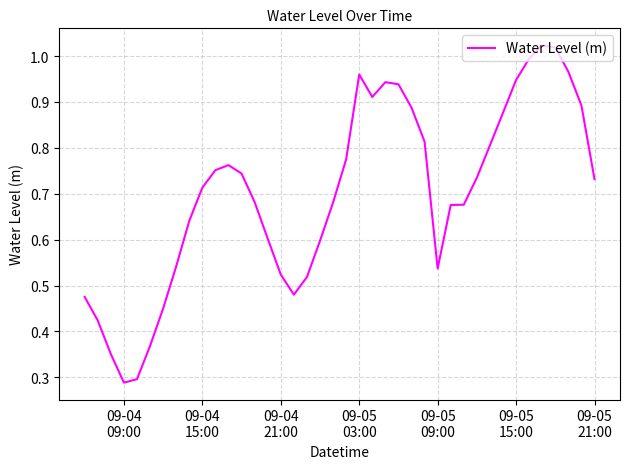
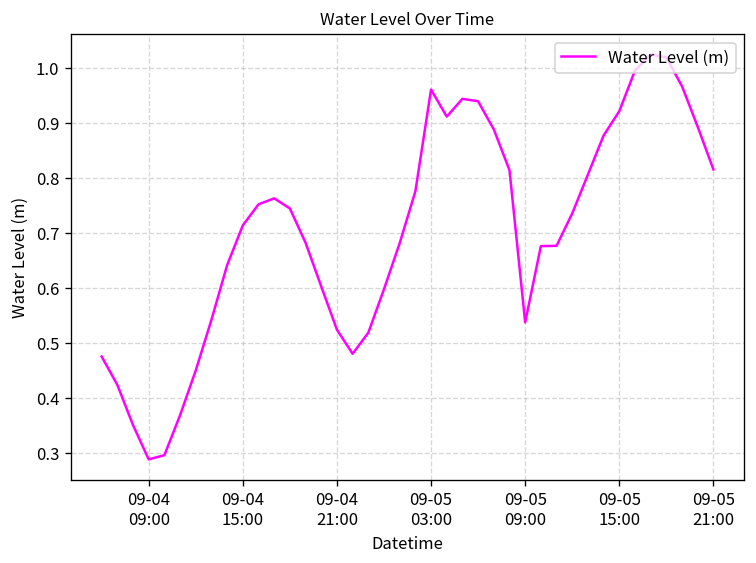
09-05 15:00: 0.95 -> 0.92
09-05 21:00: 0.73 -> 0.81
